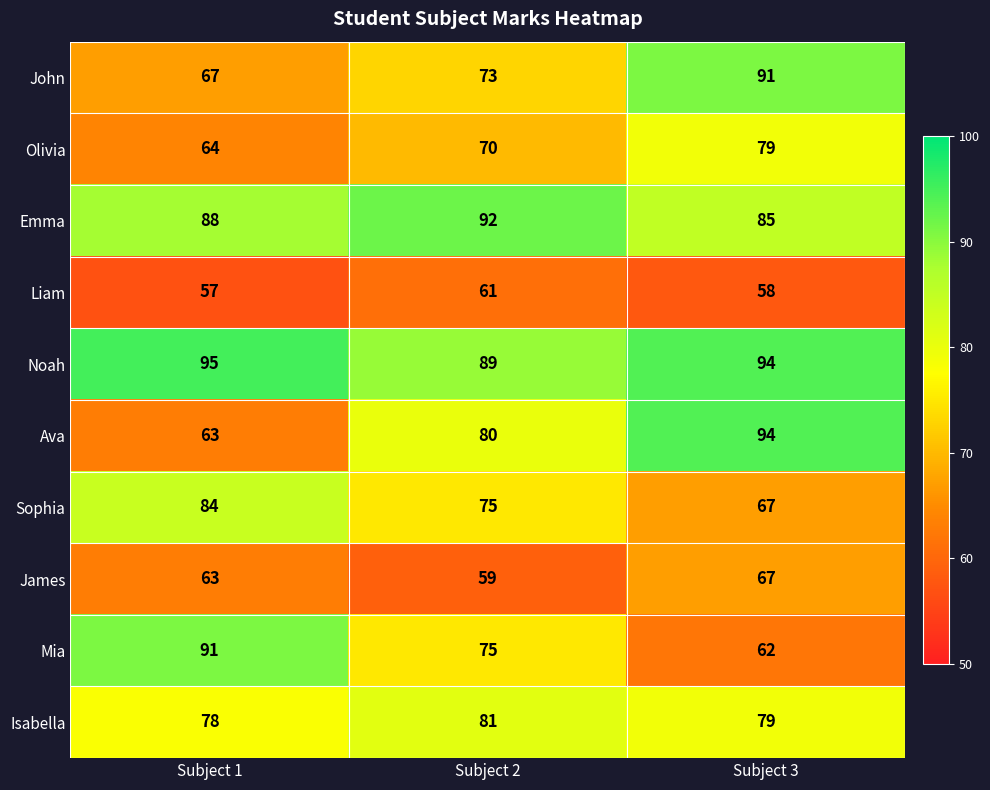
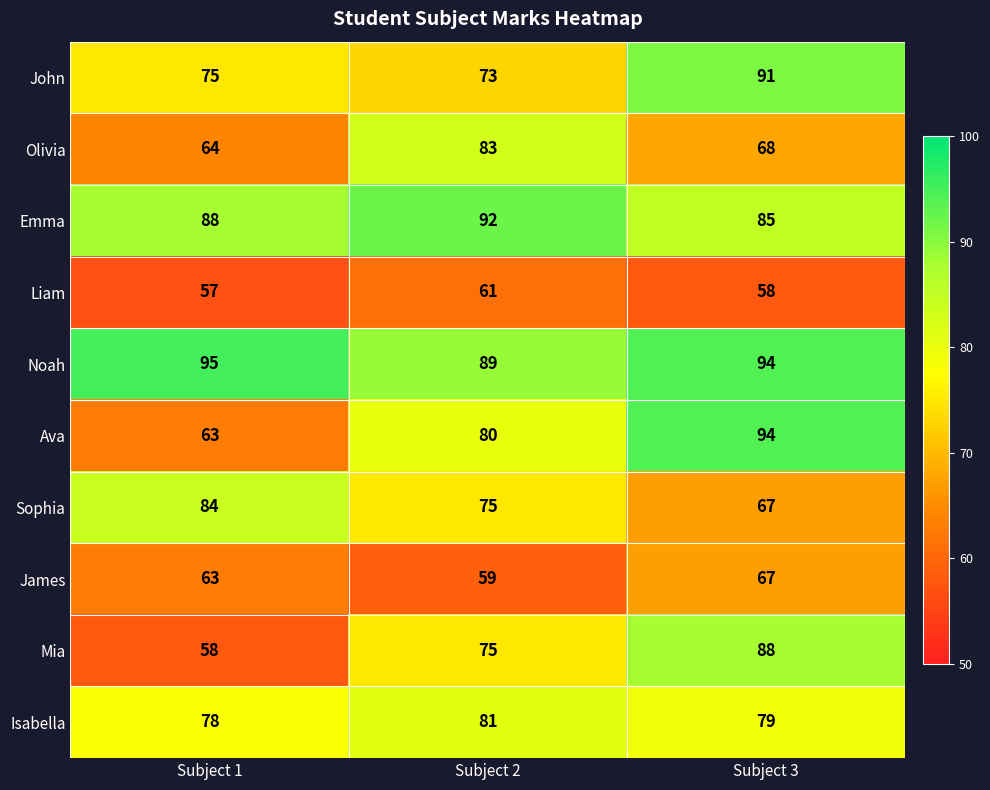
John, Subject 1: 67 -> 75
Olivia, Subject 2: 70 -> 83
Olivia, Subject 3: 79 -> 68
Mia, Subject 1: 91 -> 58
Mia, Subject 3: 62 -> 88
